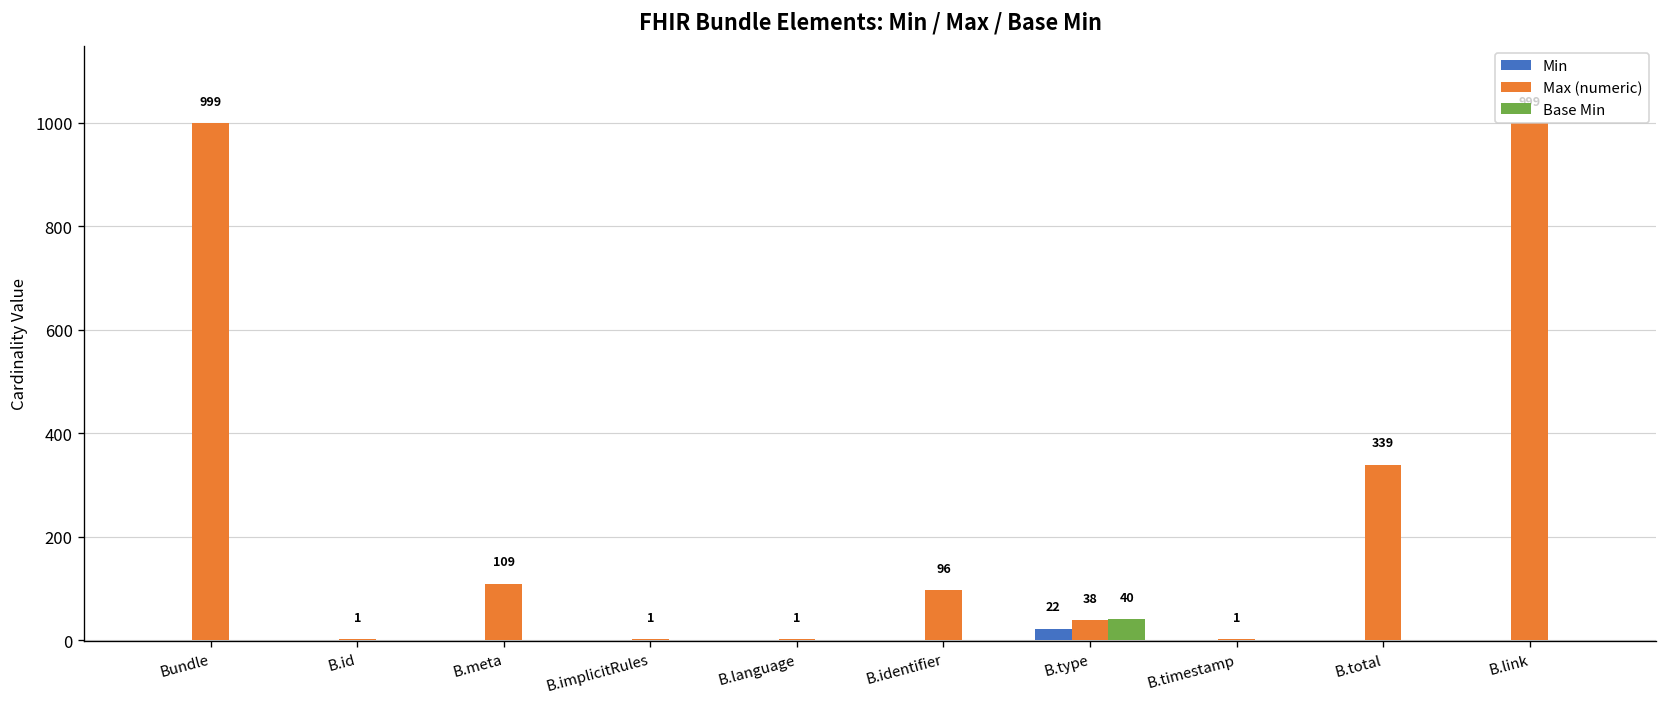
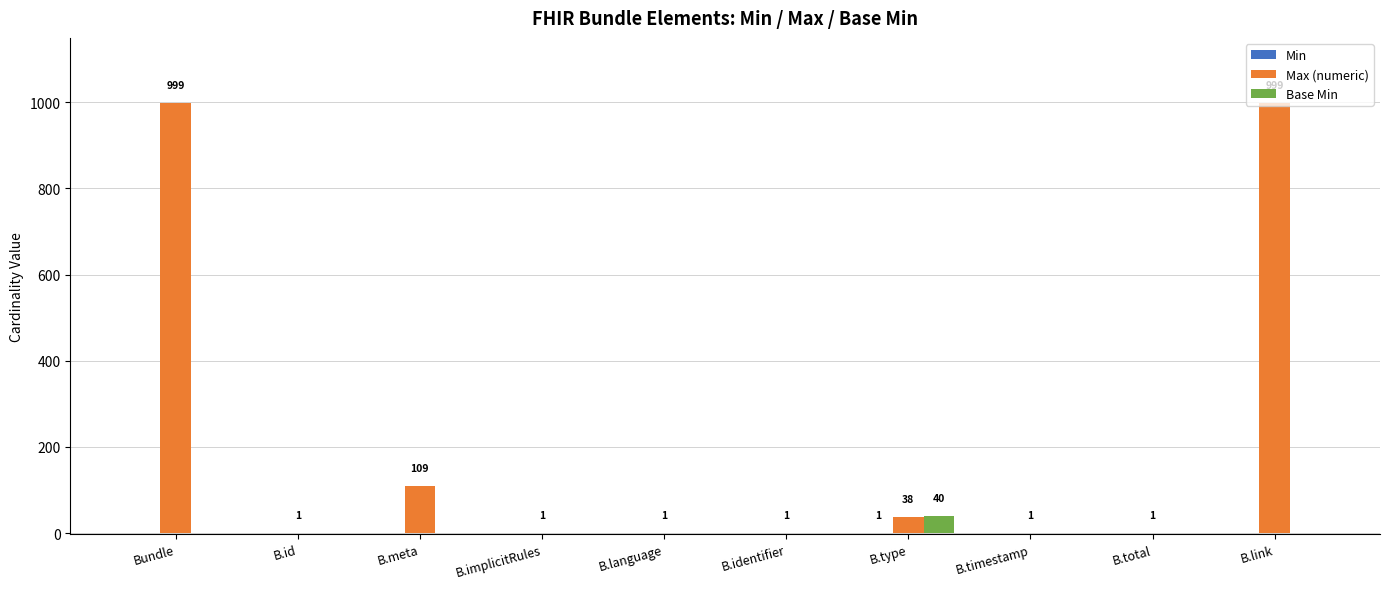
Max (numeric), B.identifier: 96 -> 1
Min, B.type: 22 -> 1
Max (numeric), B.total: 339 -> 1
